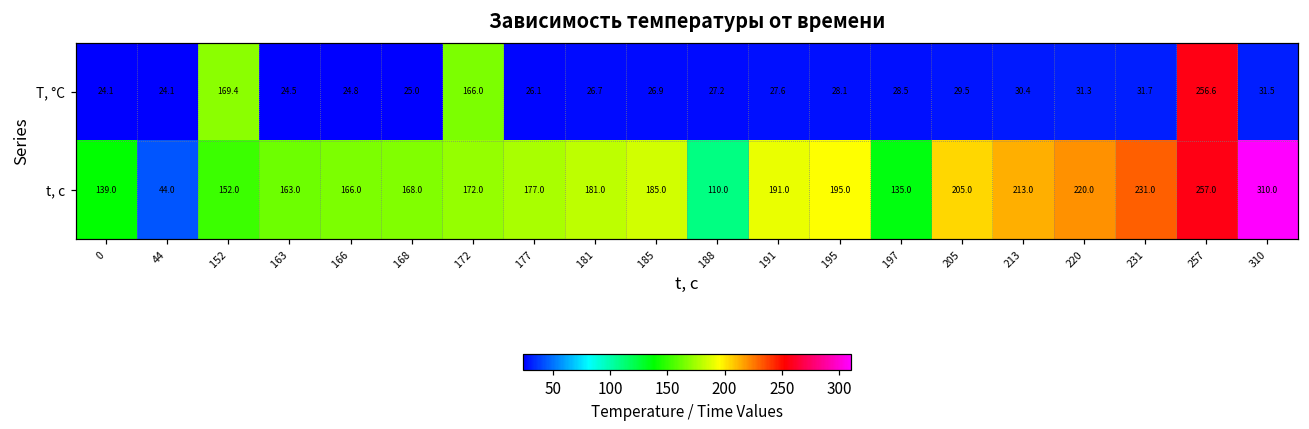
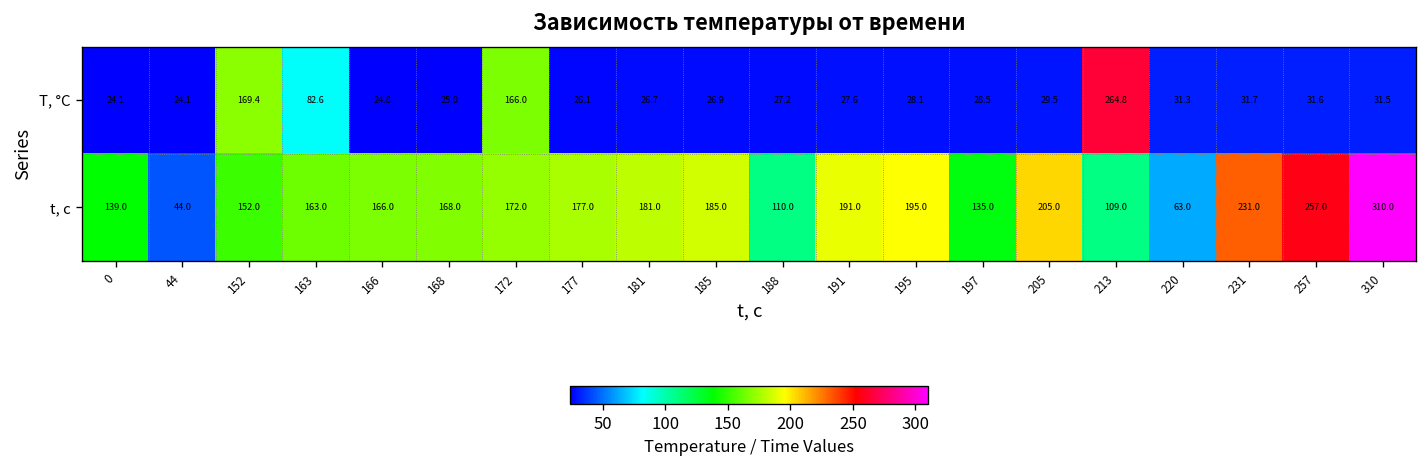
T, °С, 163: 24.5 -> 82.6
T, °С, 213: 30.4 -> 264.8
T, °С, 257: 256.6 -> 31.6
t, c, 213: 213.0 -> 109.0
t, c, 220: 220.0 -> 63.0
